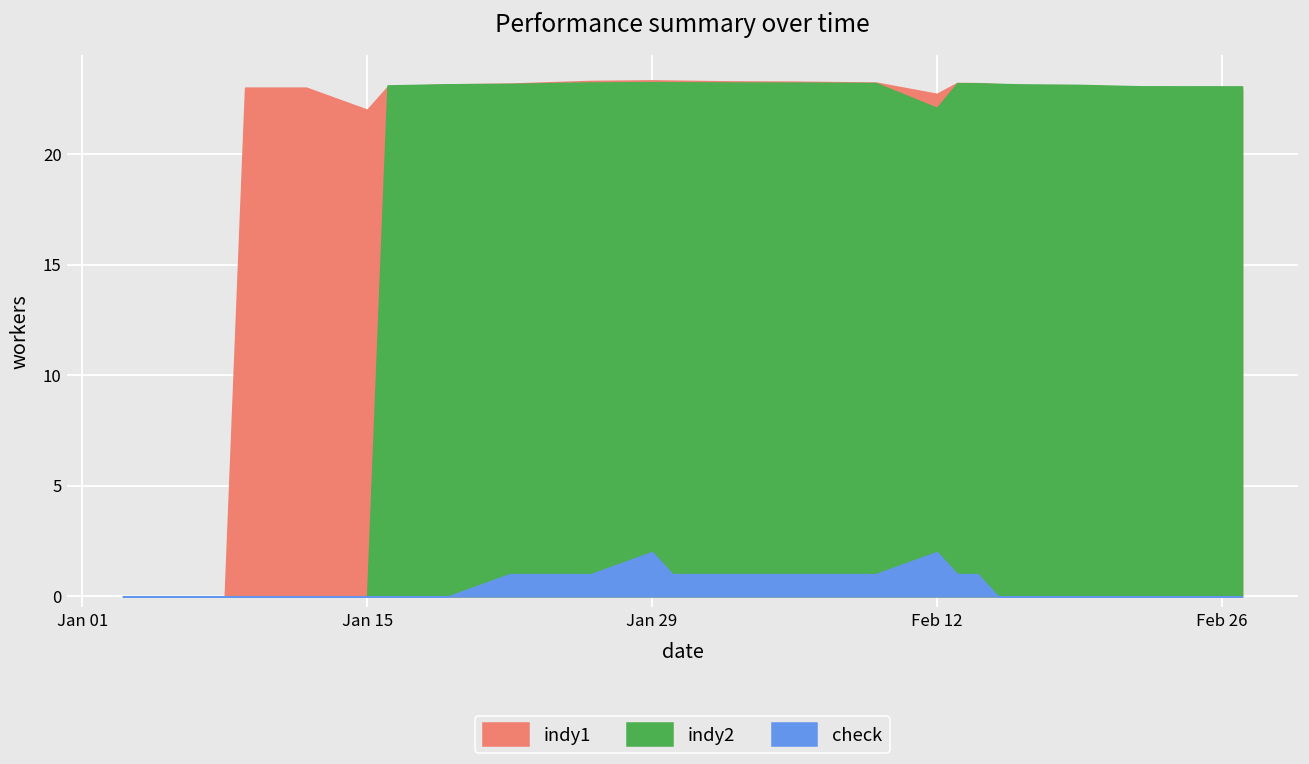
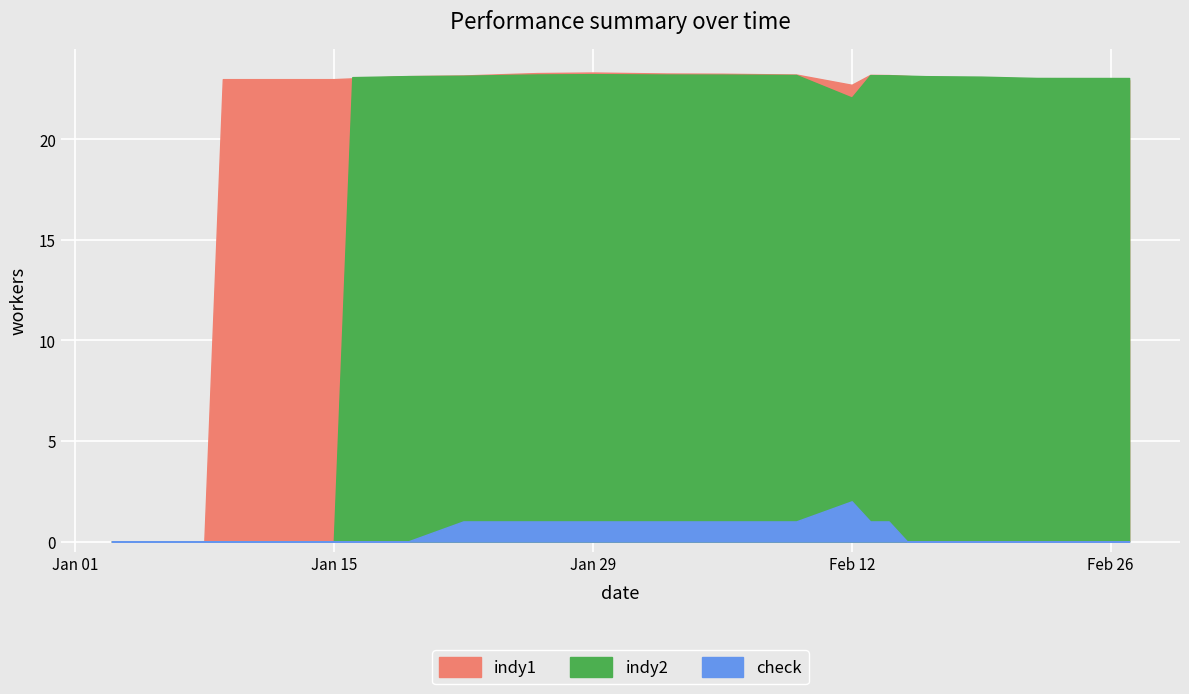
indy1, Jan 15: 22 -> 23
check, Jan 29: 2 -> 1
